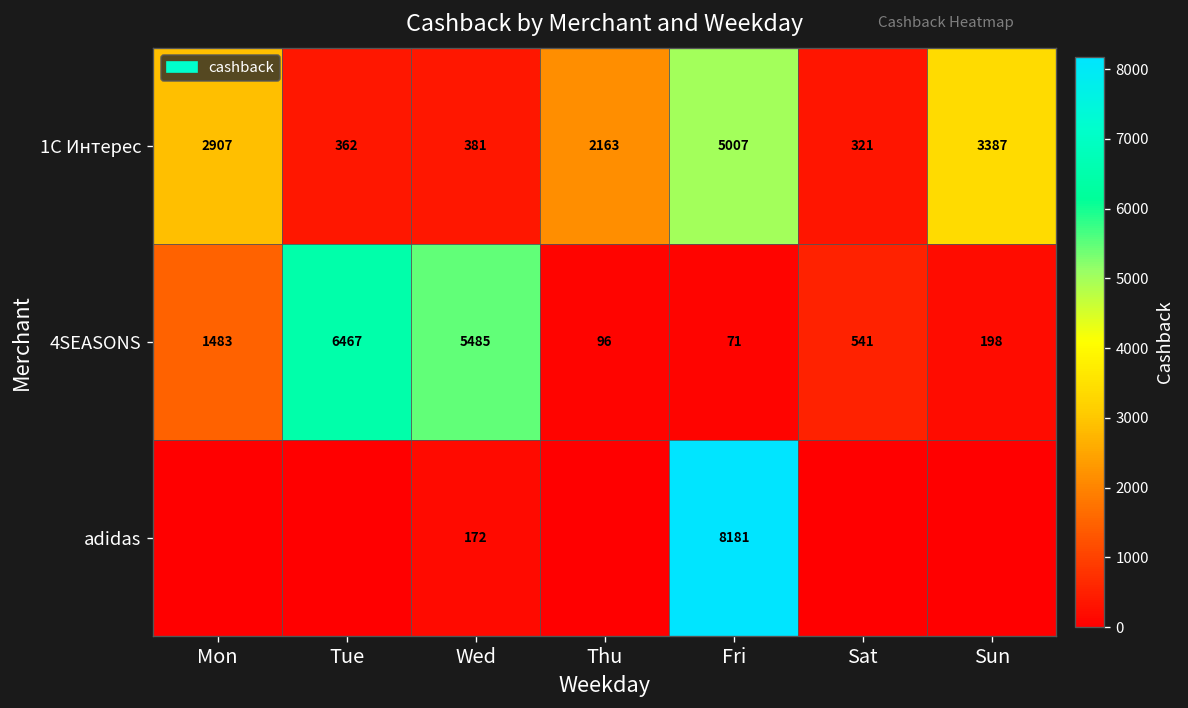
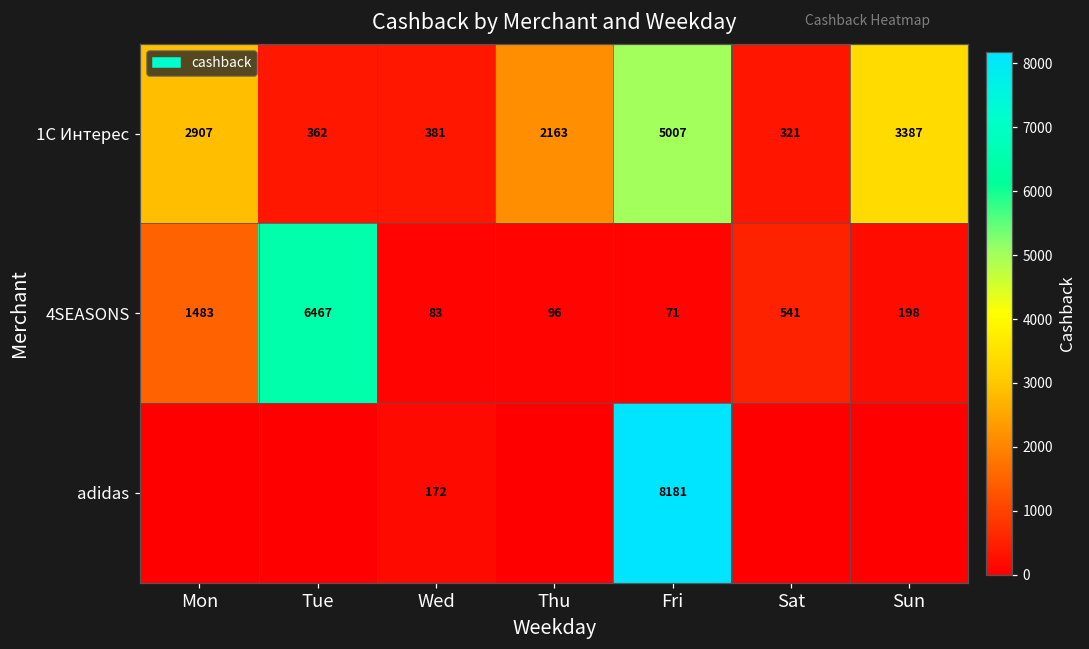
4SEASONS, Wed: 5485 -> 83
